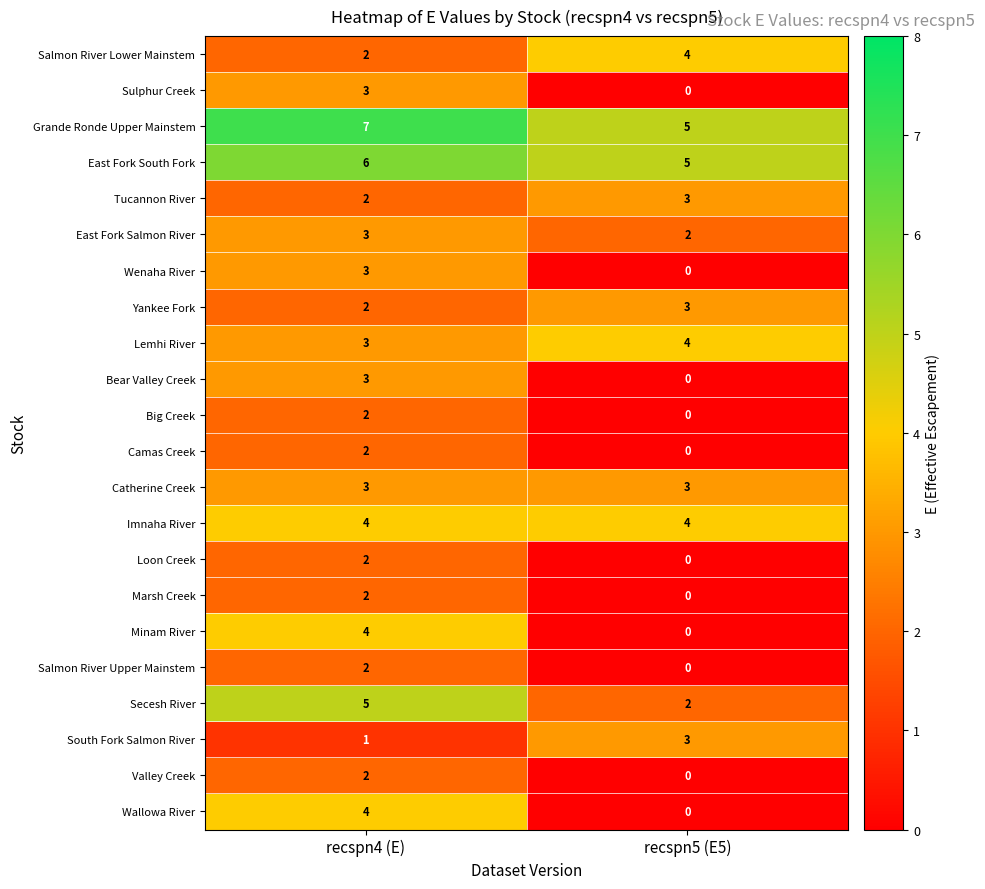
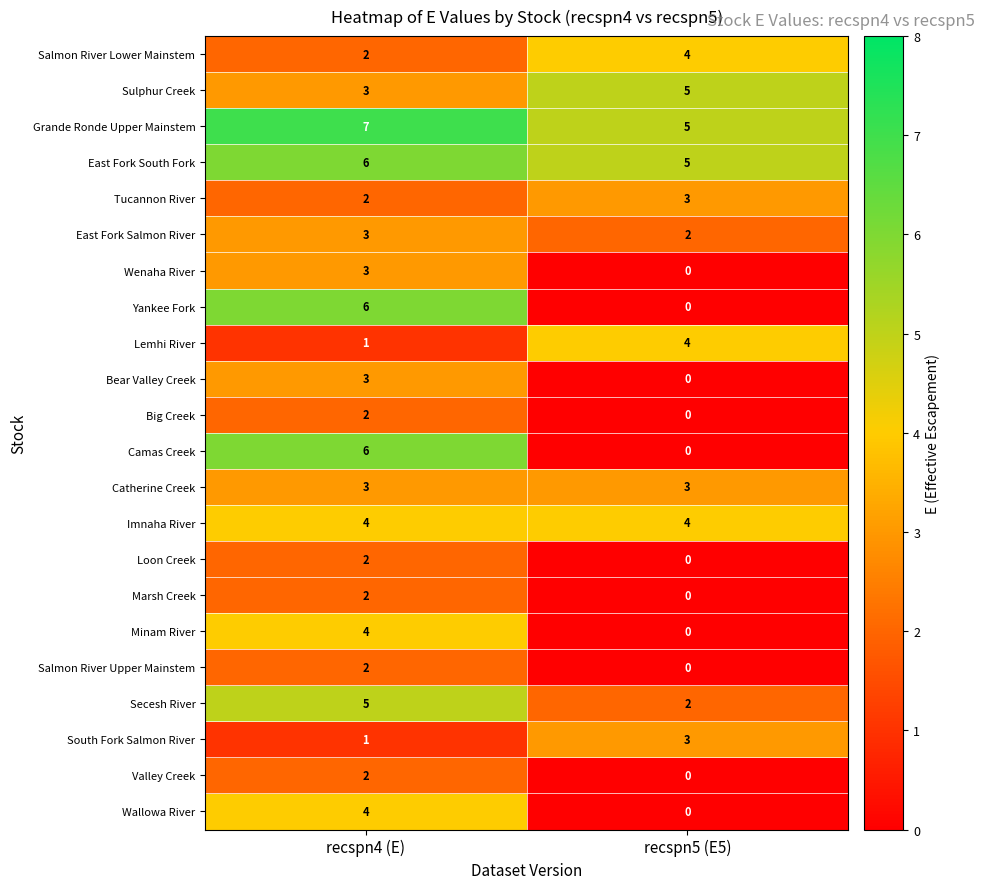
Sulphur Creek, recspn5 (E5): 0 -> 5
Yankee Fork, recspn4 (E): 2 -> 6
Yankee Fork, recspn5 (E5): 3 -> 0
Lemhi River, recspn4 (E): 3 -> 1
Camas Creek, recspn4 (E): 2 -> 6
